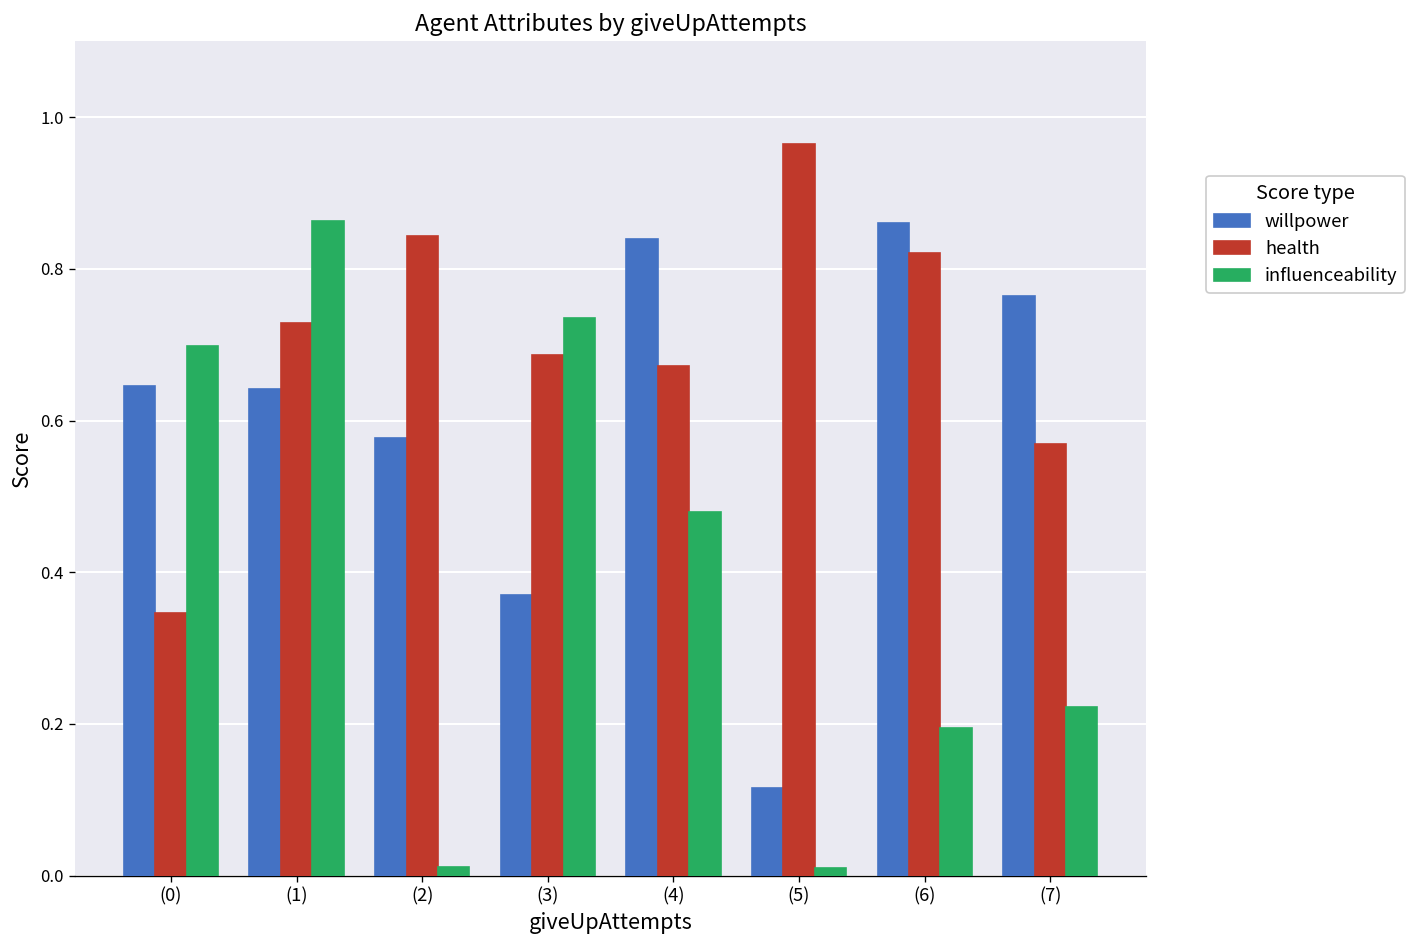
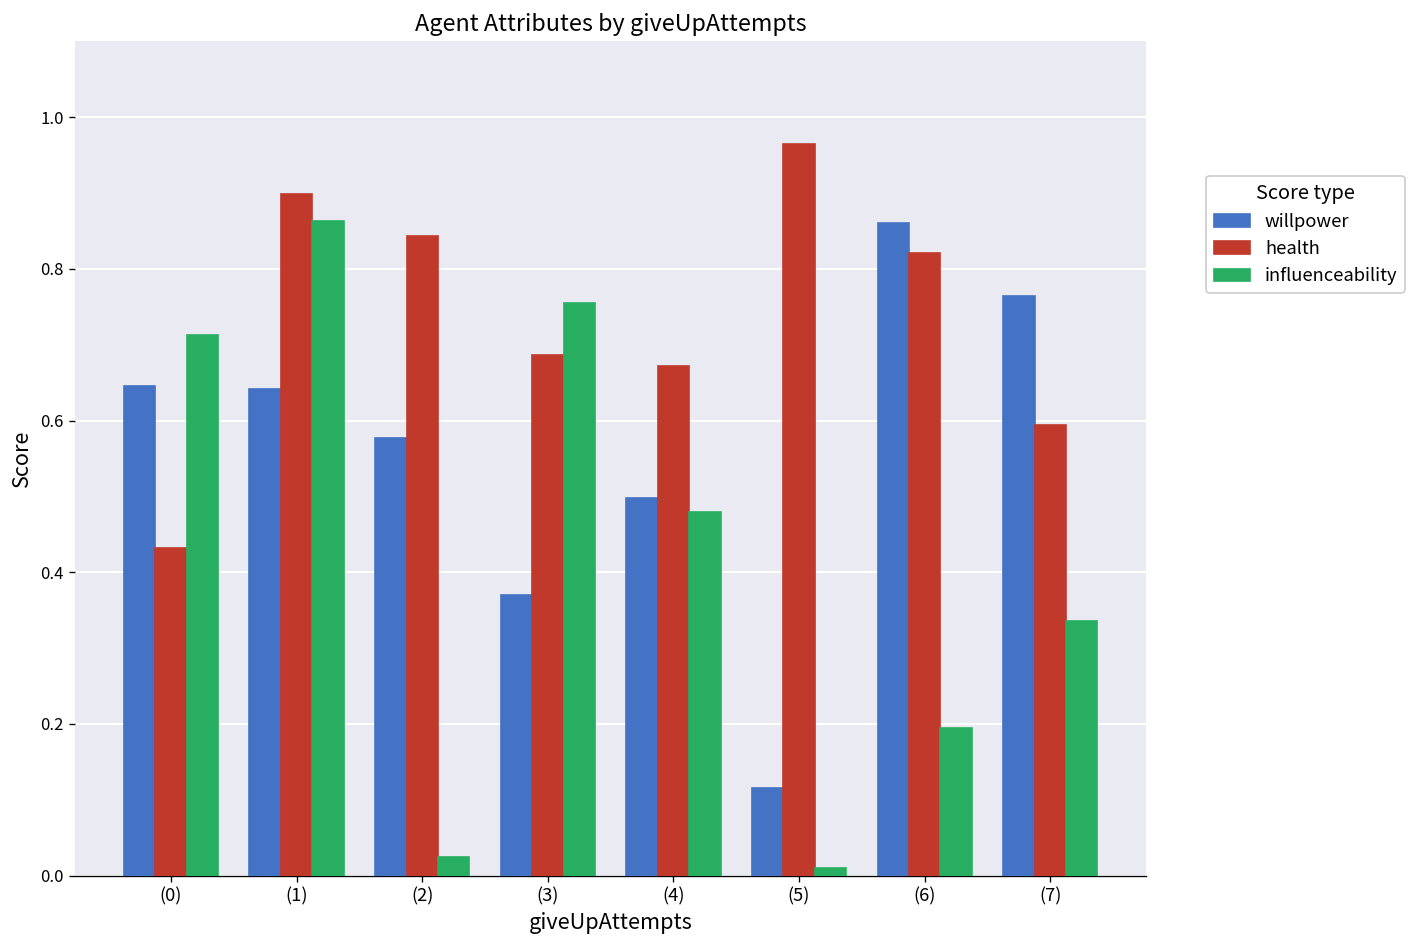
health, (0): 0.35 -> 0.43
influenceability, (0): 0.70 -> 0.71
health, (1): 0.73 -> 0.90
influenceability, (2): 0.01 -> 0.03
influenceability, (3): 0.74 -> 0.75
willpower, (4): 0.84 -> 0.50
health, (7): 0.57 -> 0.59
influenceability, (7): 0.22 -> 0.34
